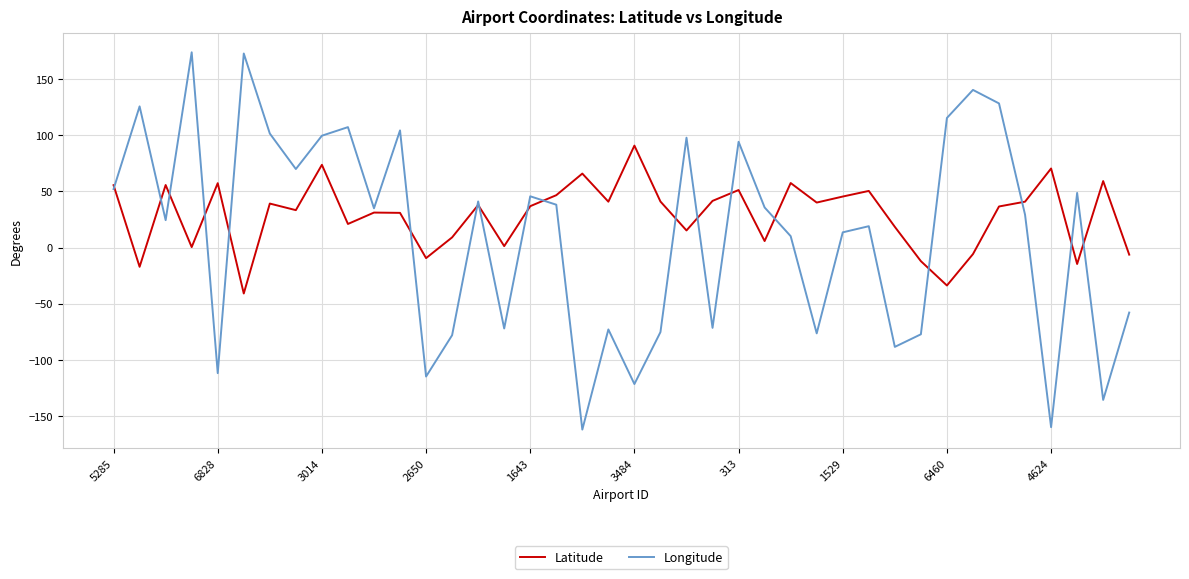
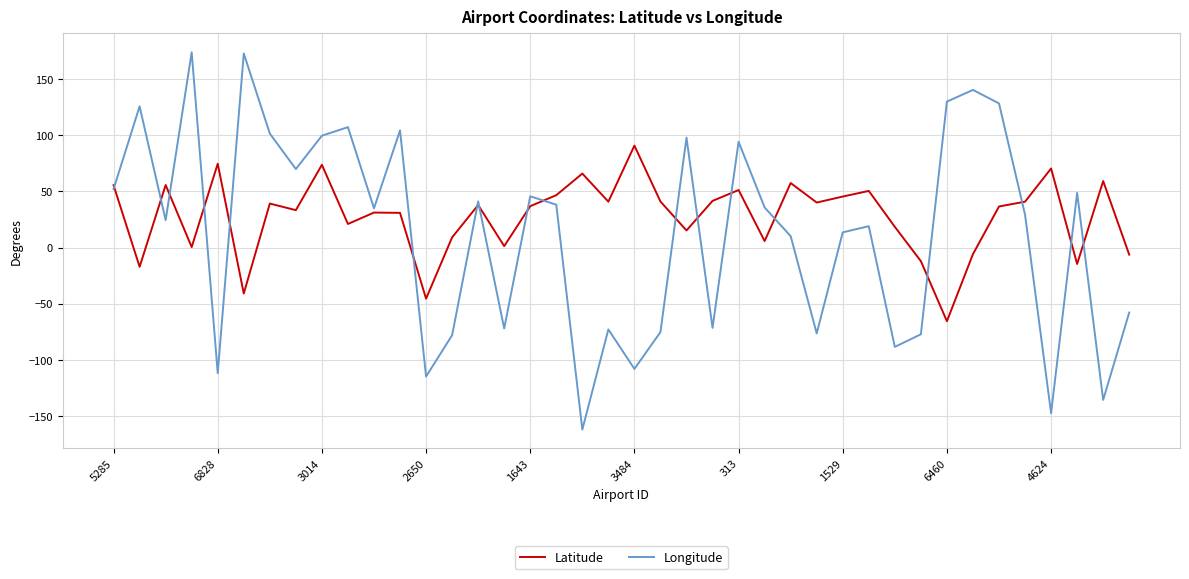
Latitude, 6828: 57 -> 75
Latitude, 2650: -9 -> -45
Longitude, 3484: -121 -> -108
Latitude, 6460: -34 -> -65
Longitude, 6460: 115 -> 130
Longitude, 4624: -160 -> -147
